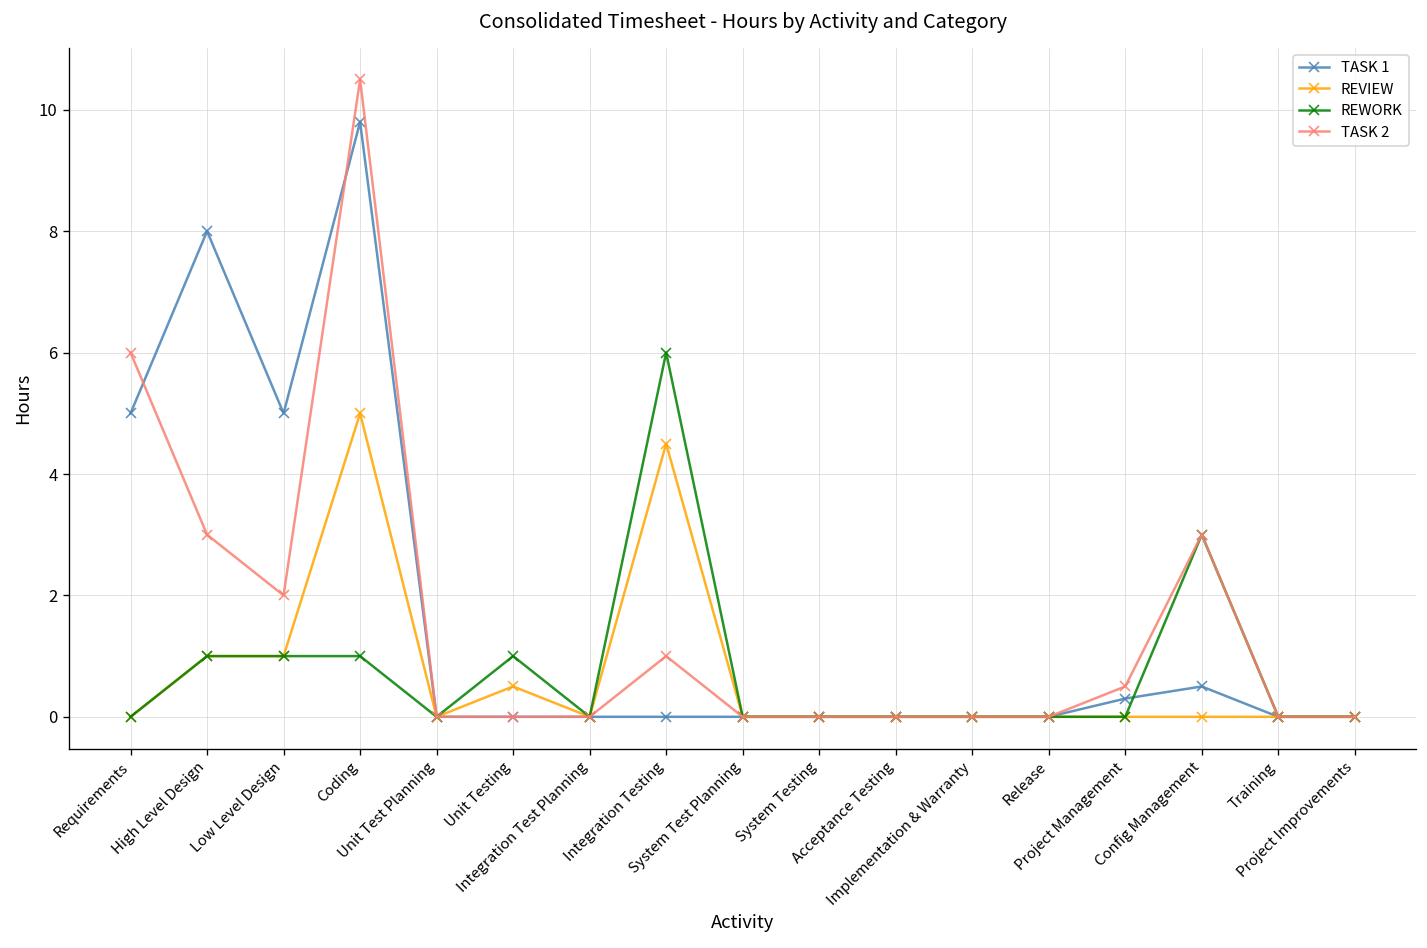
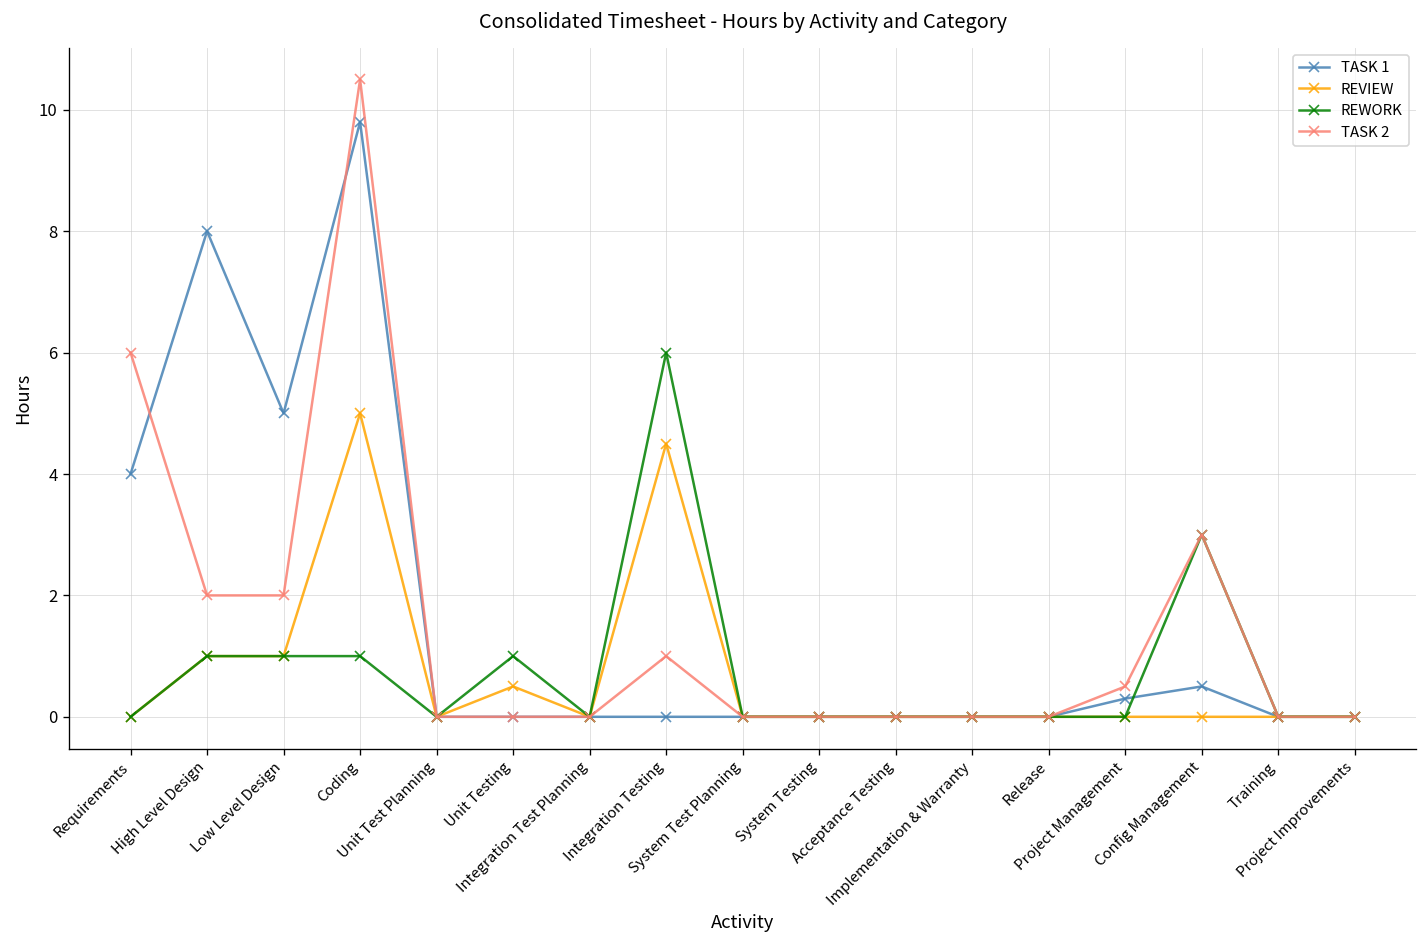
TASK 1, Requirements: 5 -> 4
TASK 2, High Level Design: 3 -> 2
